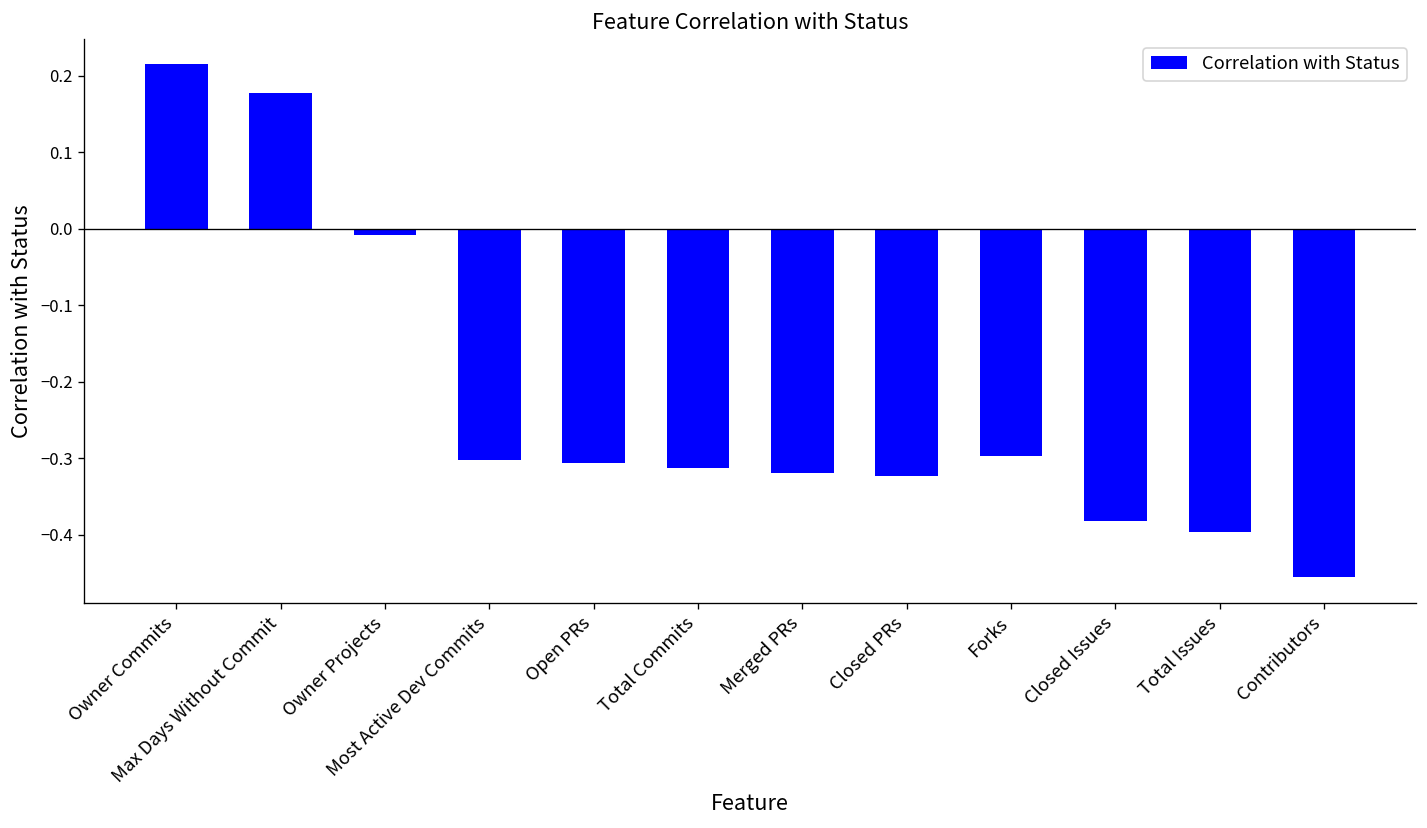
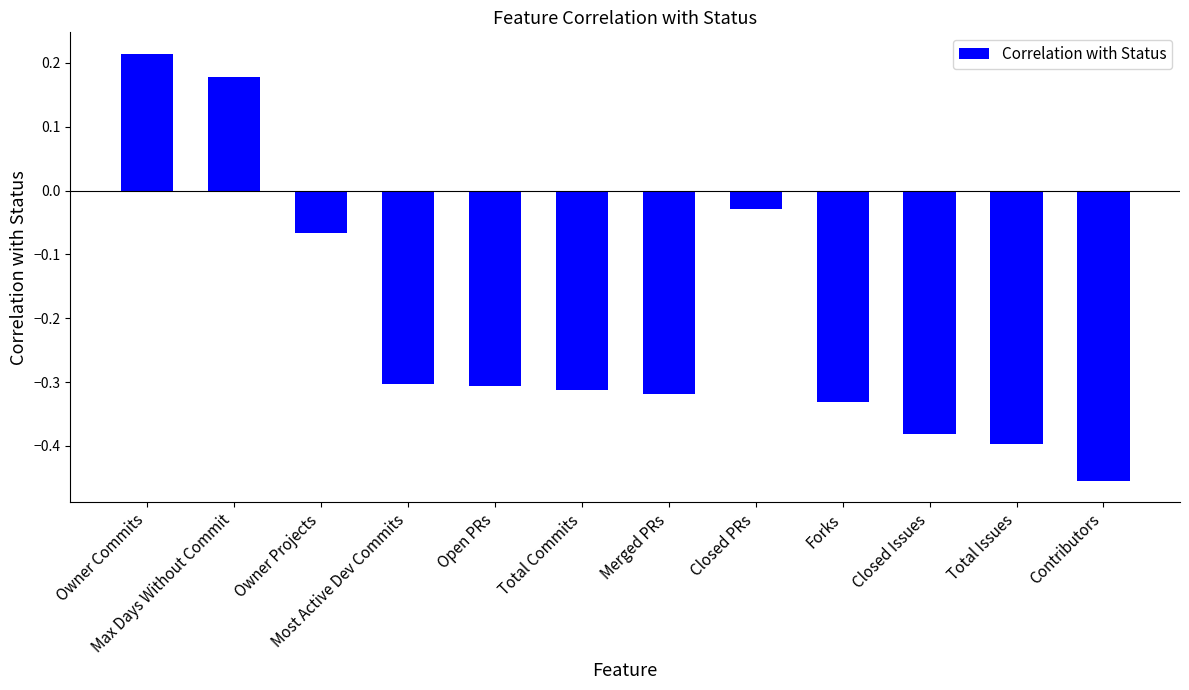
Owner Projects: -0.01 -> -0.07
Closed PRs: -0.32 -> -0.03
Forks: -0.30 -> -0.33
